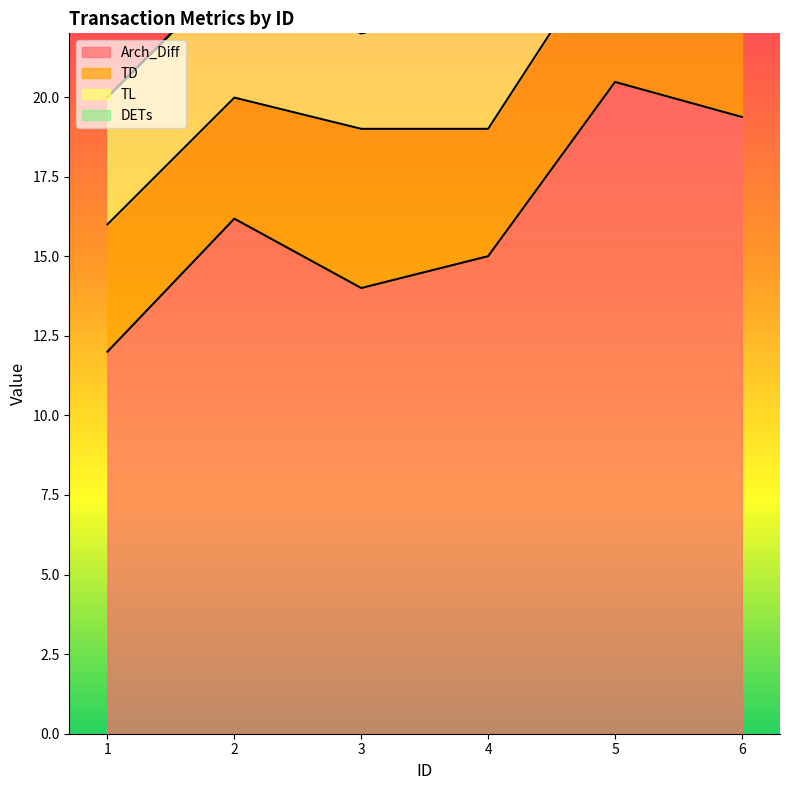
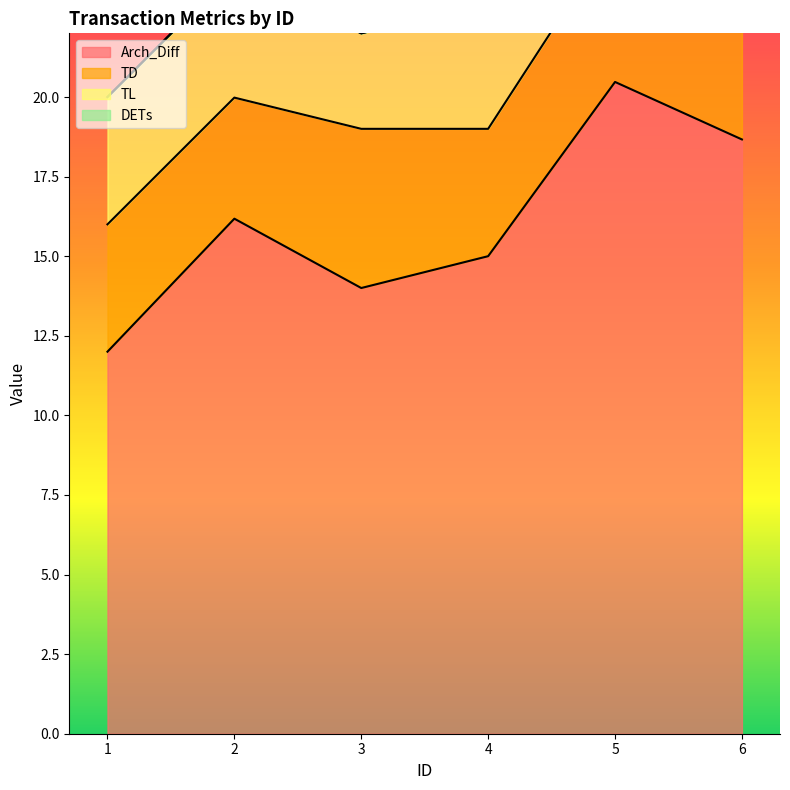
Arch_Diff, 6: 19.4 -> 18.7
